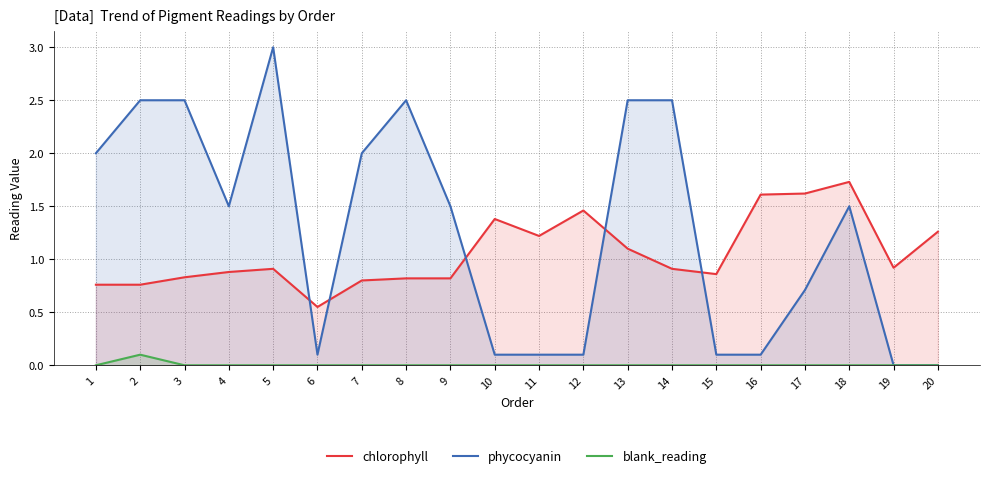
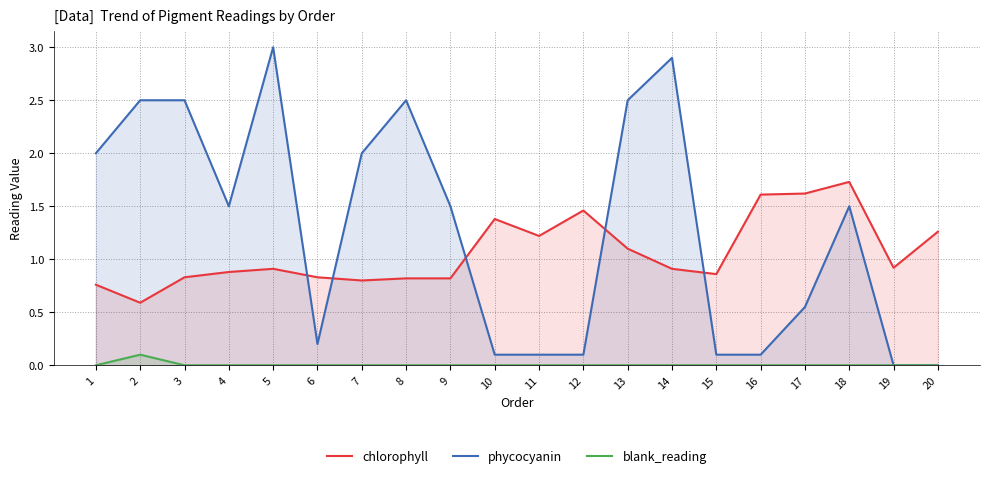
chlorophyll, 2: 0.76 -> 0.59
chlorophyll, 6: 0.55 -> 0.83
phycocyanin, 6: 0.1 -> 0.2
phycocyanin, 14: 2.5 -> 2.9
phycocyanin, 17: 0.71 -> 0.55
